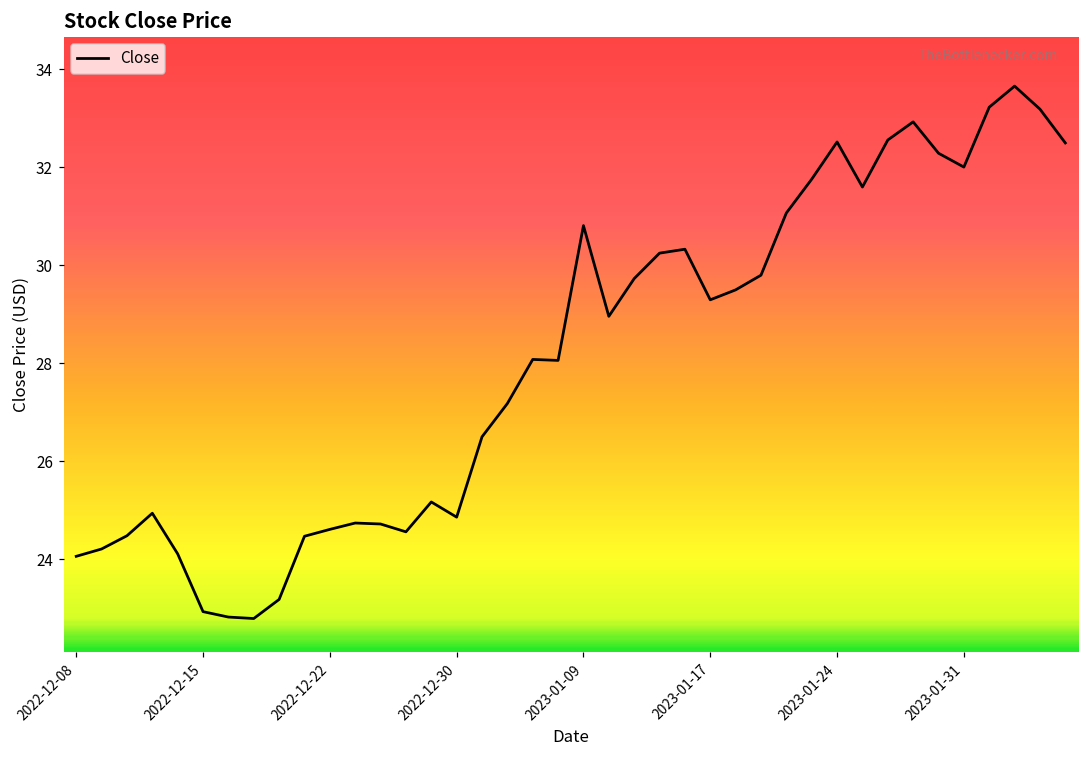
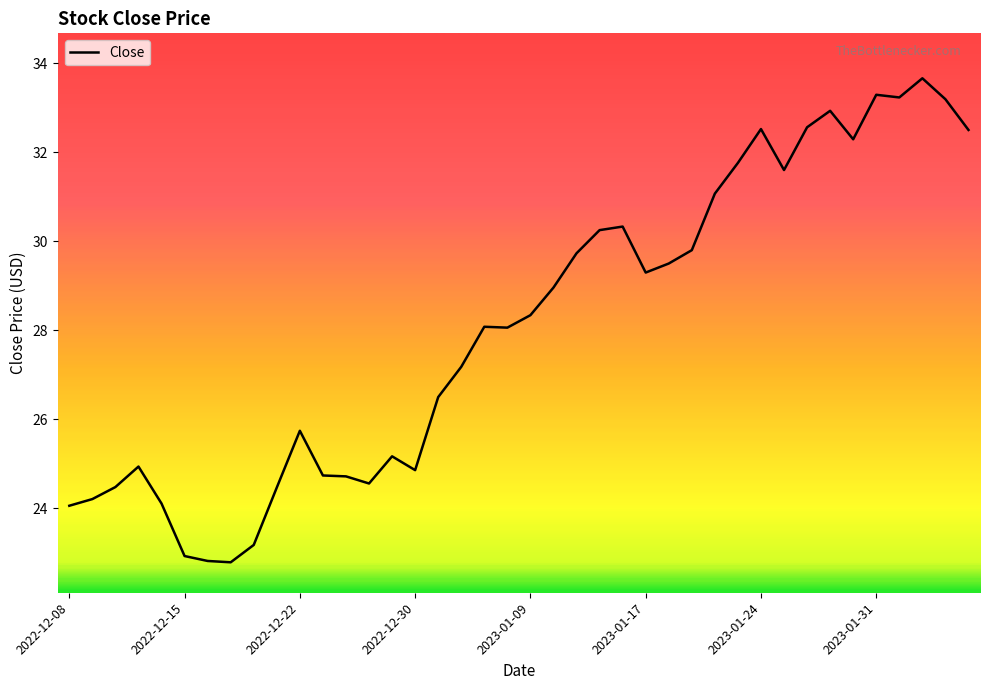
2022-12-22: 24.6 -> 25.7
2023-01-09: 30.8 -> 28.3
2023-01-31: 32.0 -> 33.3
